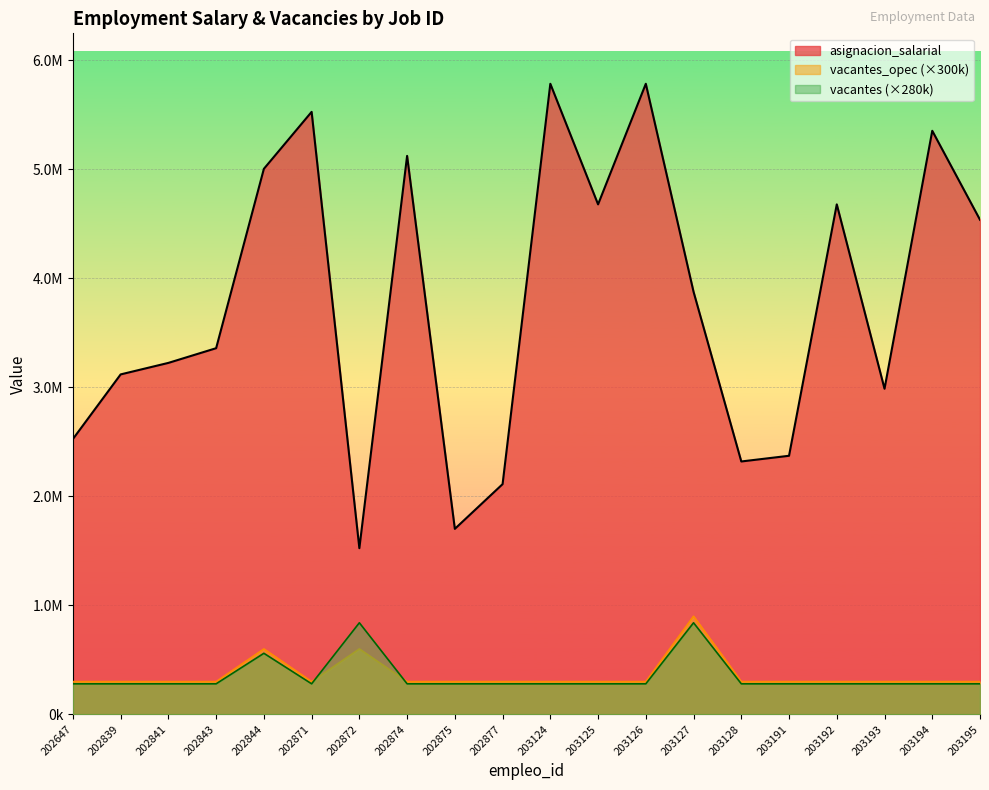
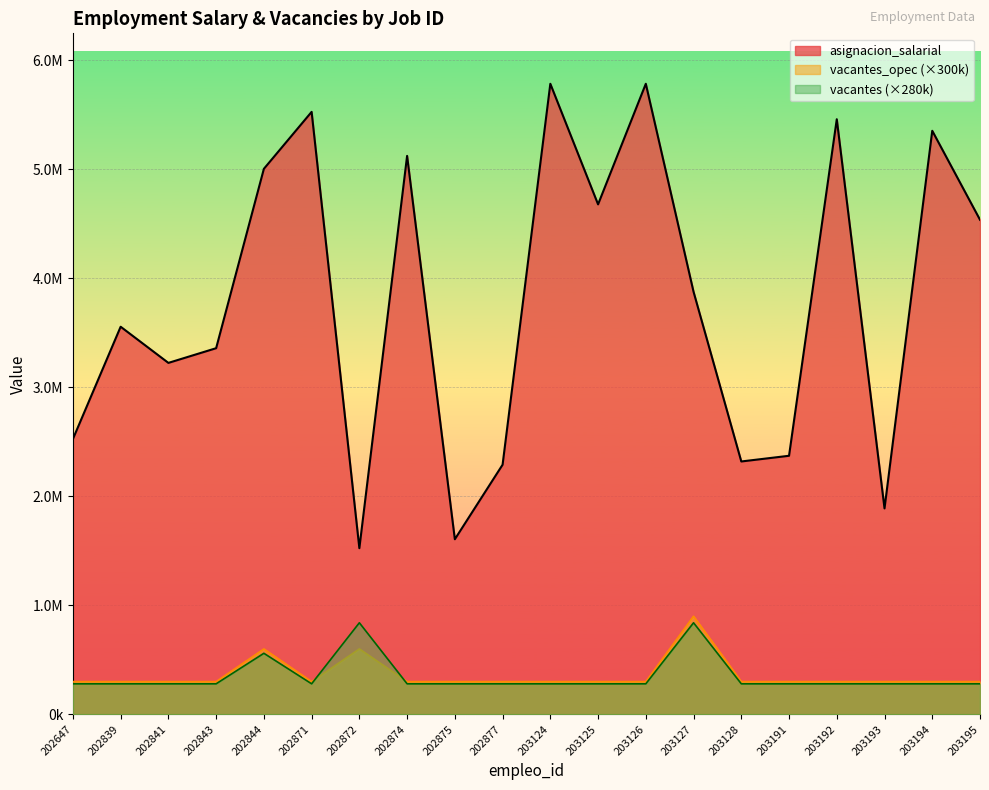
asignacion_salarial, 202839: 3120000 -> 3560000
asignacion_salarial, 202875: 1700000 -> 1610000
asignacion_salarial, 202877: 2110000 -> 2290000
asignacion_salarial, 203192: 4680000 -> 5460000
asignacion_salarial, 203193: 2990000 -> 1890000
